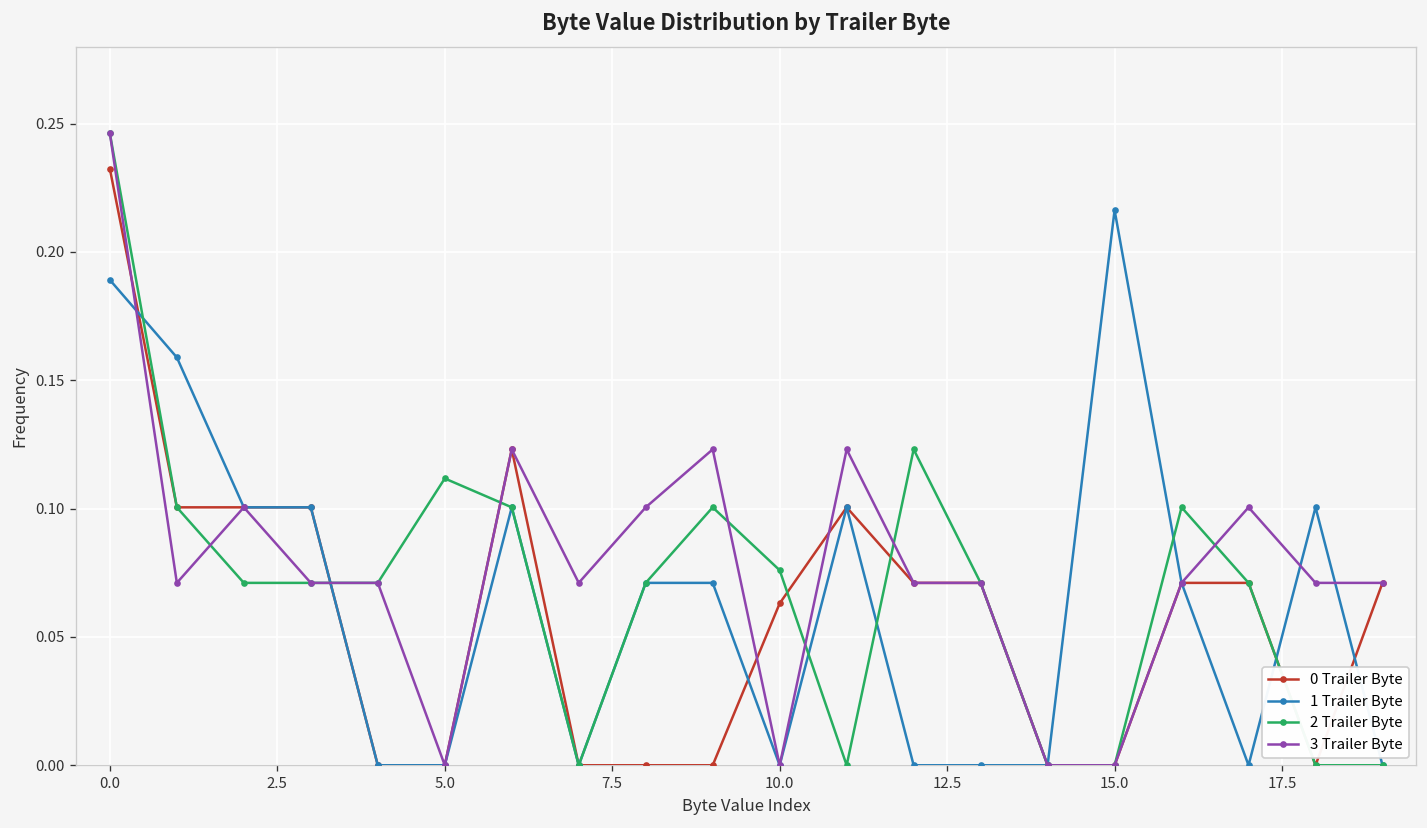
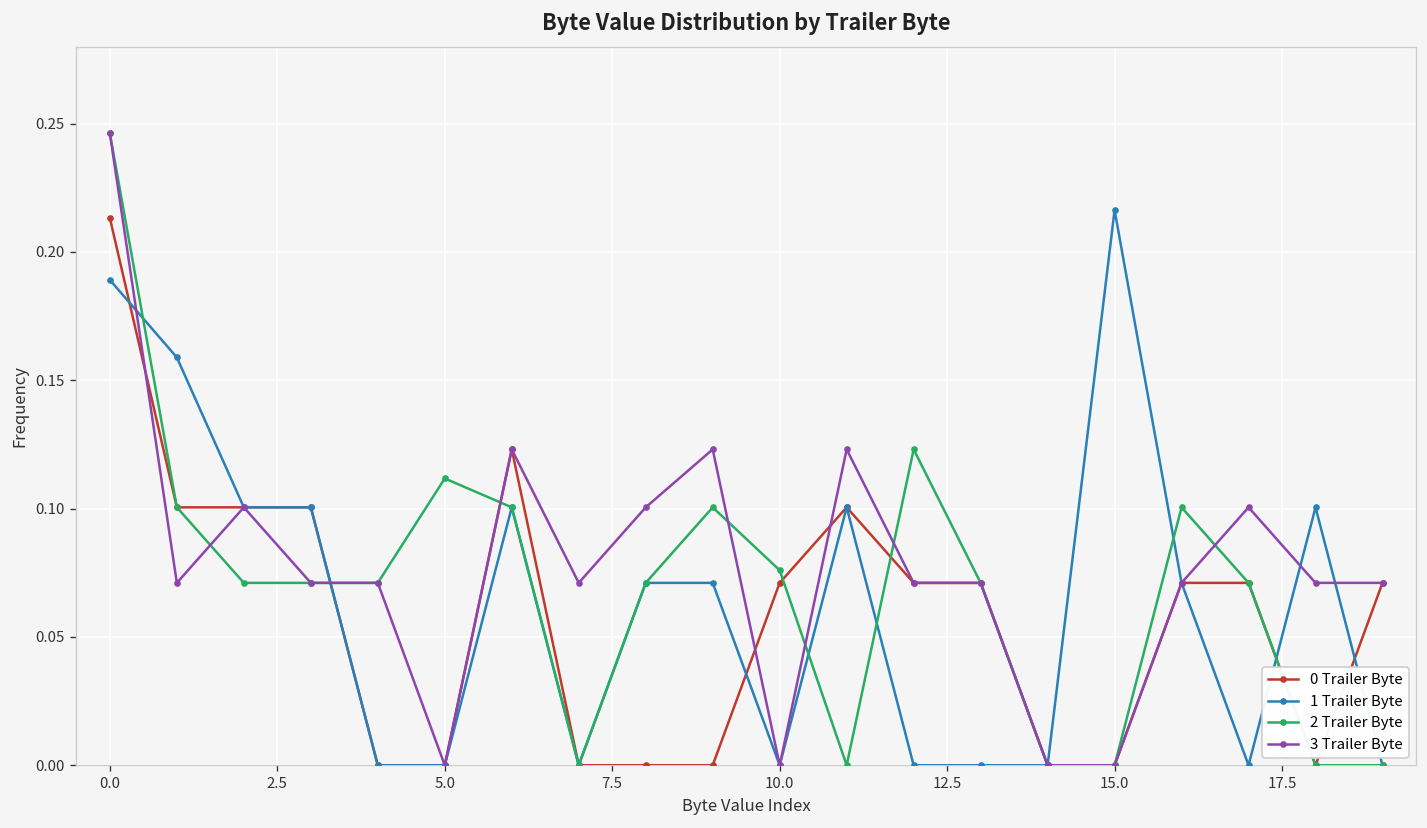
0 Trailer Byte, 0.0: 0.232 -> 0.213
0 Trailer Byte, 10.0: 0.063 -> 0.071
